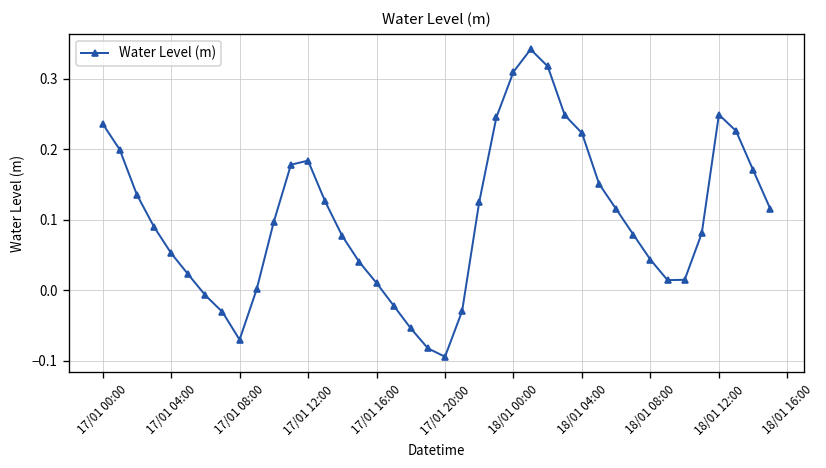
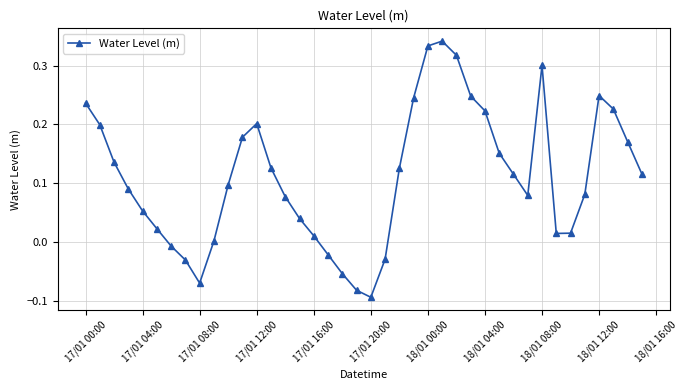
17/01 12:00: 0.18 -> 0.20
18/01 00:00: 0.31 -> 0.33
18/01 08:00: 0.04 -> 0.30
